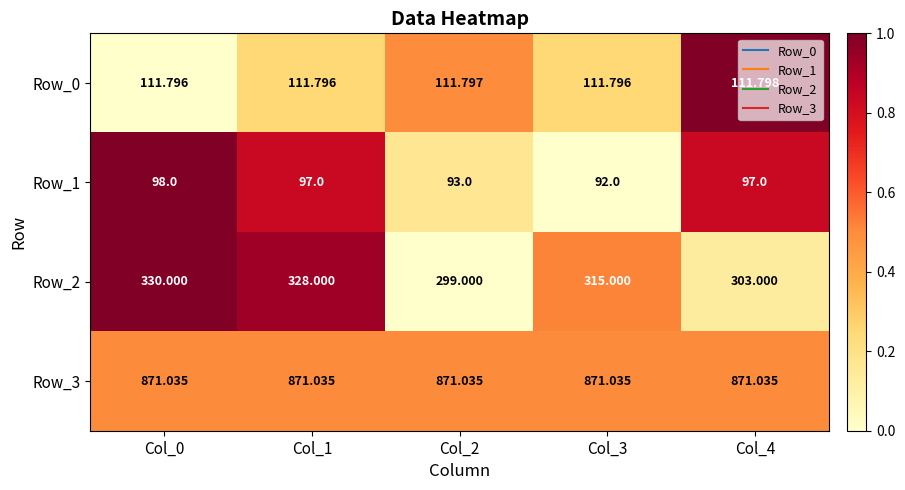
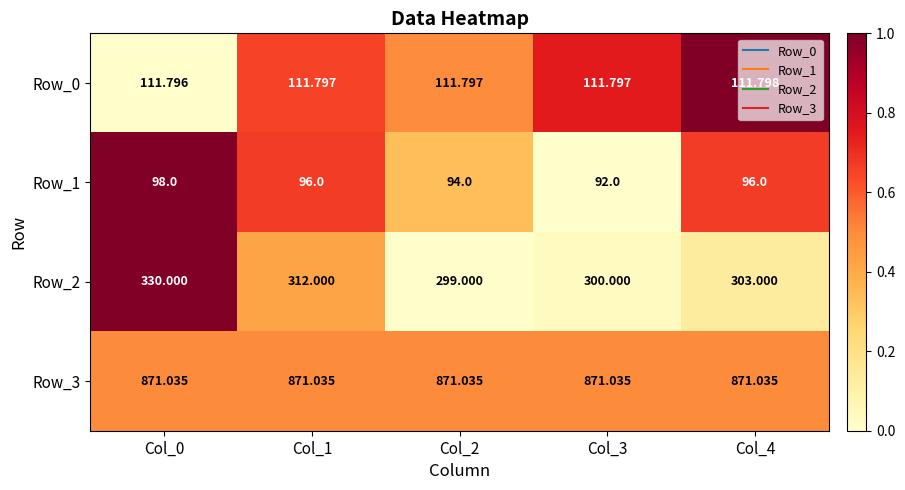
Row_0, Col_1: 111.796 -> 111.797
Row_0, Col_3: 111.796 -> 111.797
Row_1, Col_1: 97.0 -> 96.0
Row_1, Col_2: 93.0 -> 94.0
Row_1, Col_4: 97.0 -> 96.0
Row_2, Col_1: 328.000 -> 312.000
Row_2, Col_3: 315.000 -> 300.000
